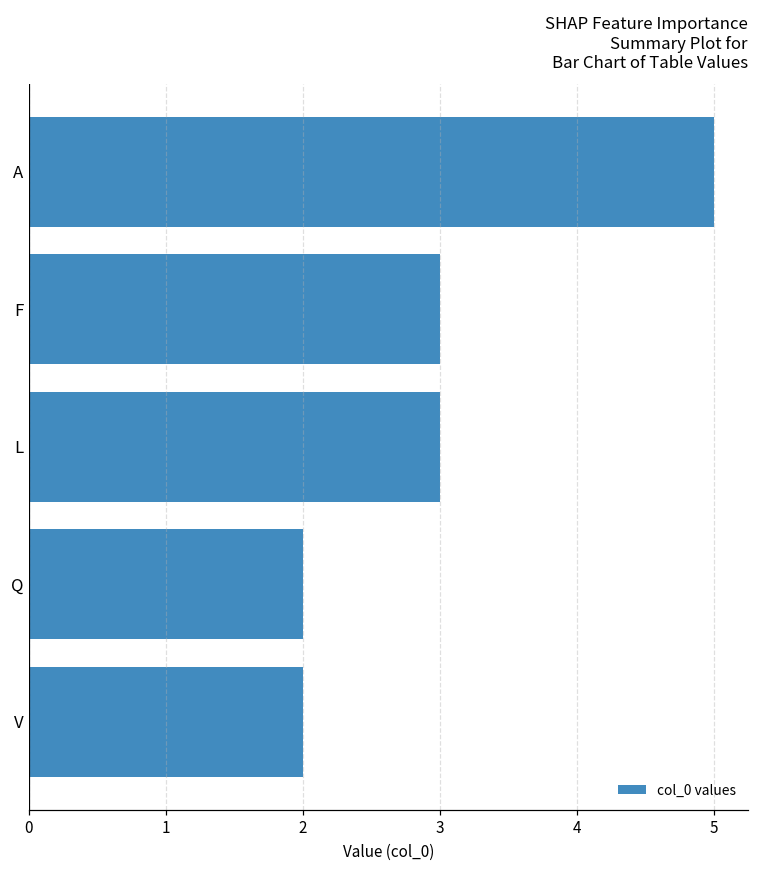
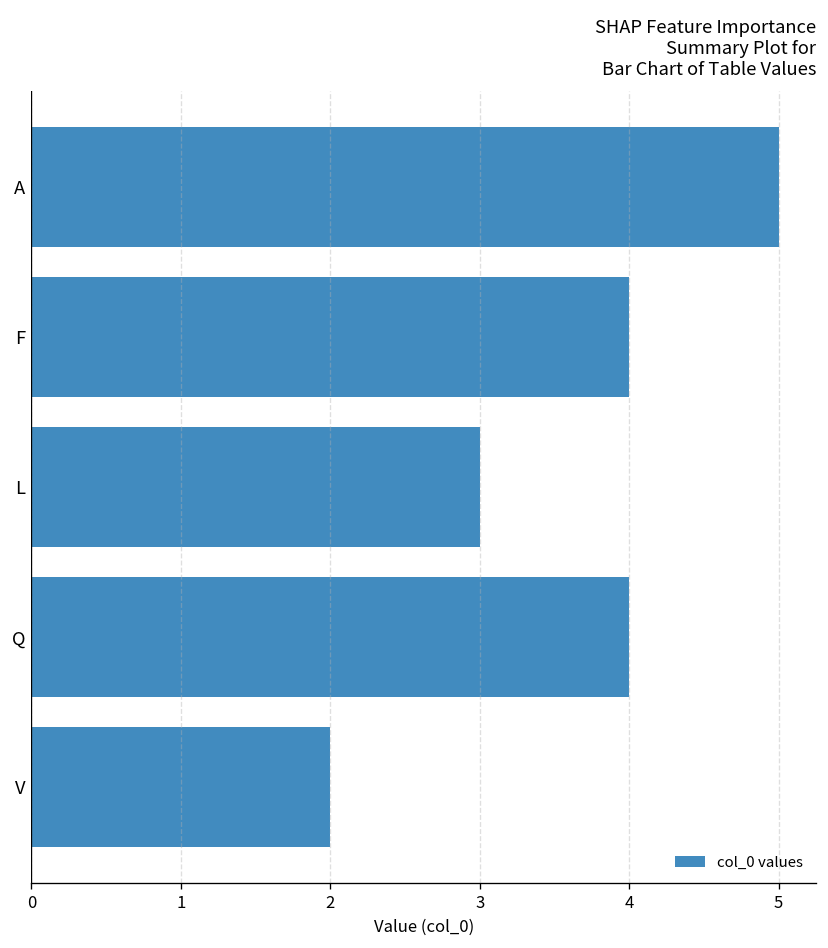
F: 3 -> 4
Q: 2 -> 4
